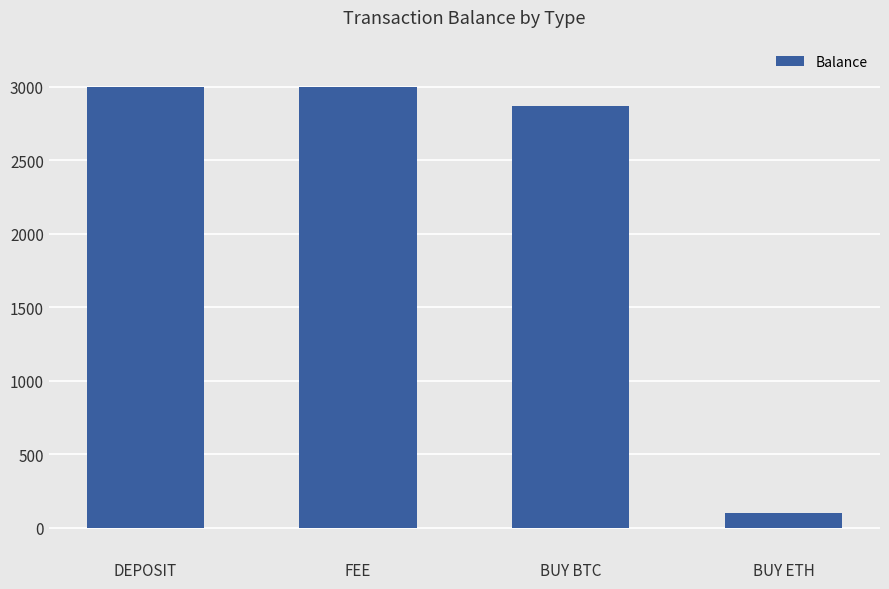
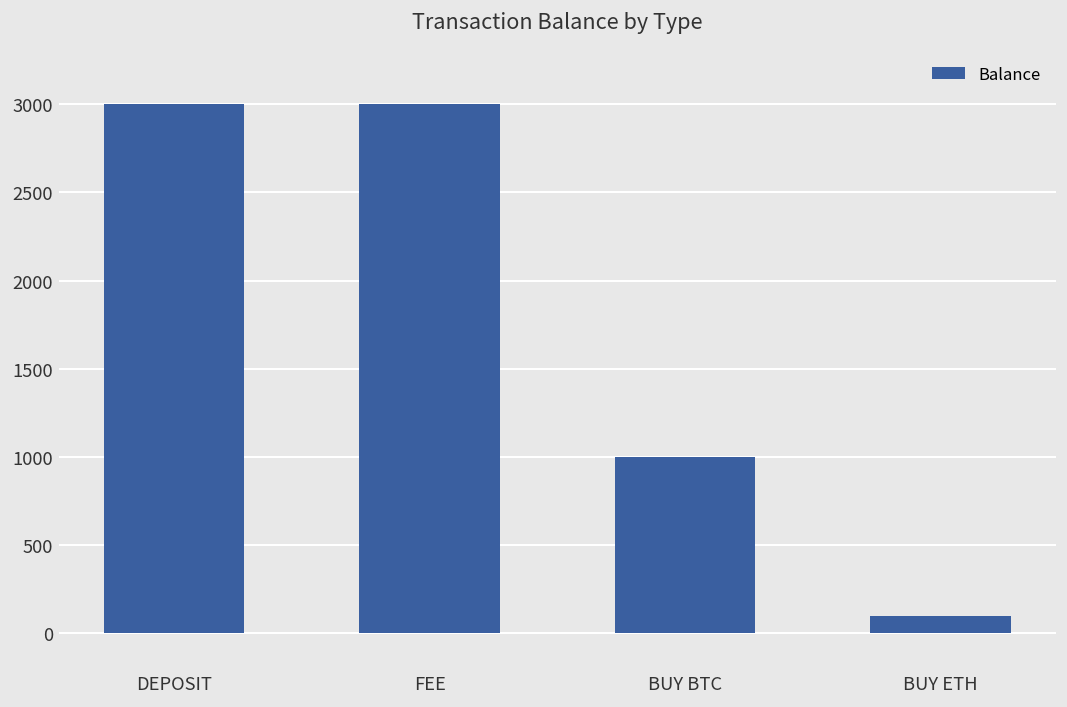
BUY BTC: 2870 -> 1000
